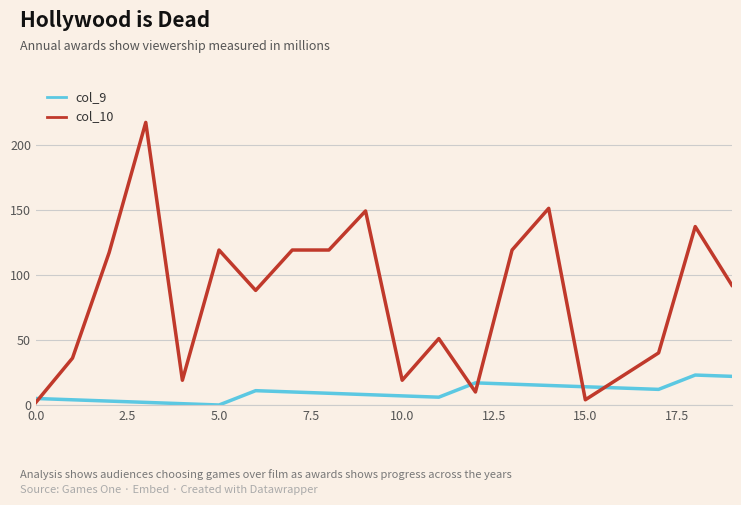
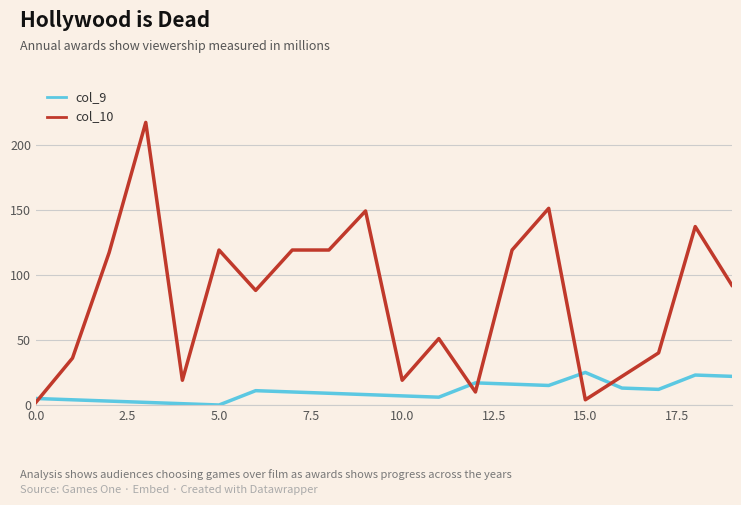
col_9, 15.0: 14 -> 25
